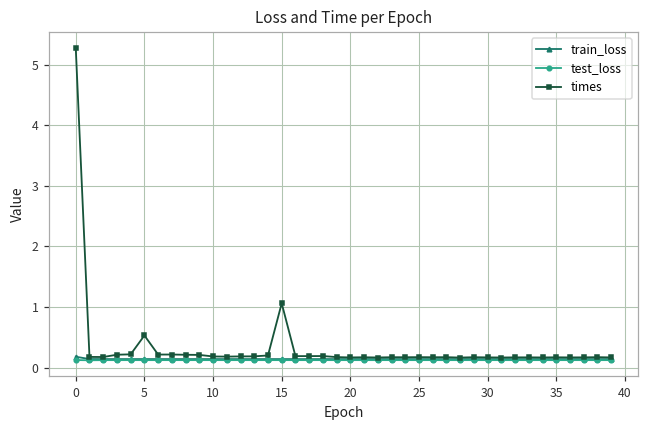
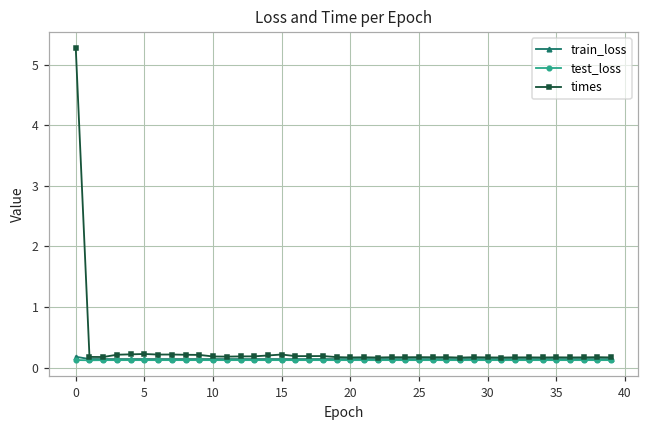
times, 5: 0.5 -> 0.2
times, 15: 1.1 -> 0.2
